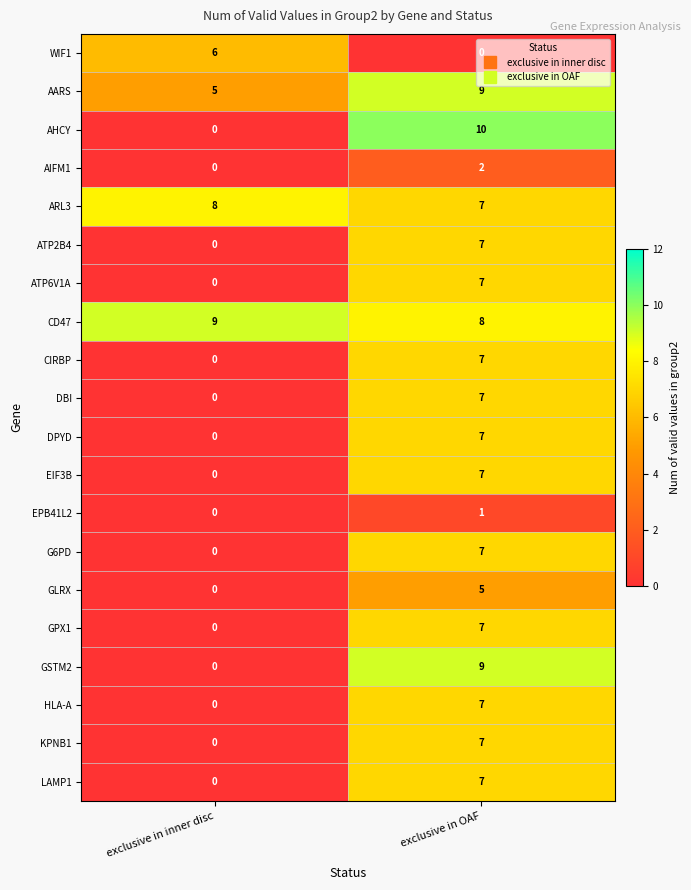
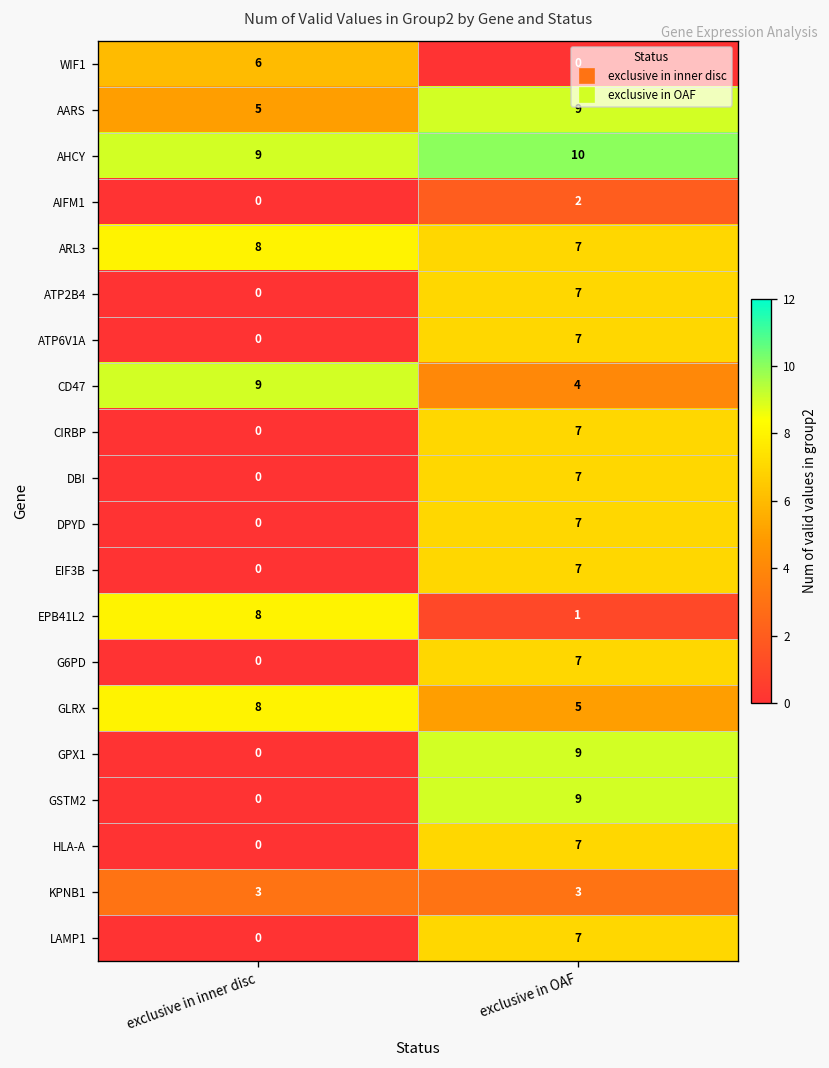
AHCY, exclusive in inner disc: 0 -> 9
CD47, exclusive in OAF: 8 -> 4
EPB41L2, exclusive in inner disc: 0 -> 8
GLRX, exclusive in inner disc: 0 -> 8
GPX1, exclusive in OAF: 7 -> 9
KPNB1, exclusive in inner disc: 0 -> 3
KPNB1, exclusive in OAF: 7 -> 3
